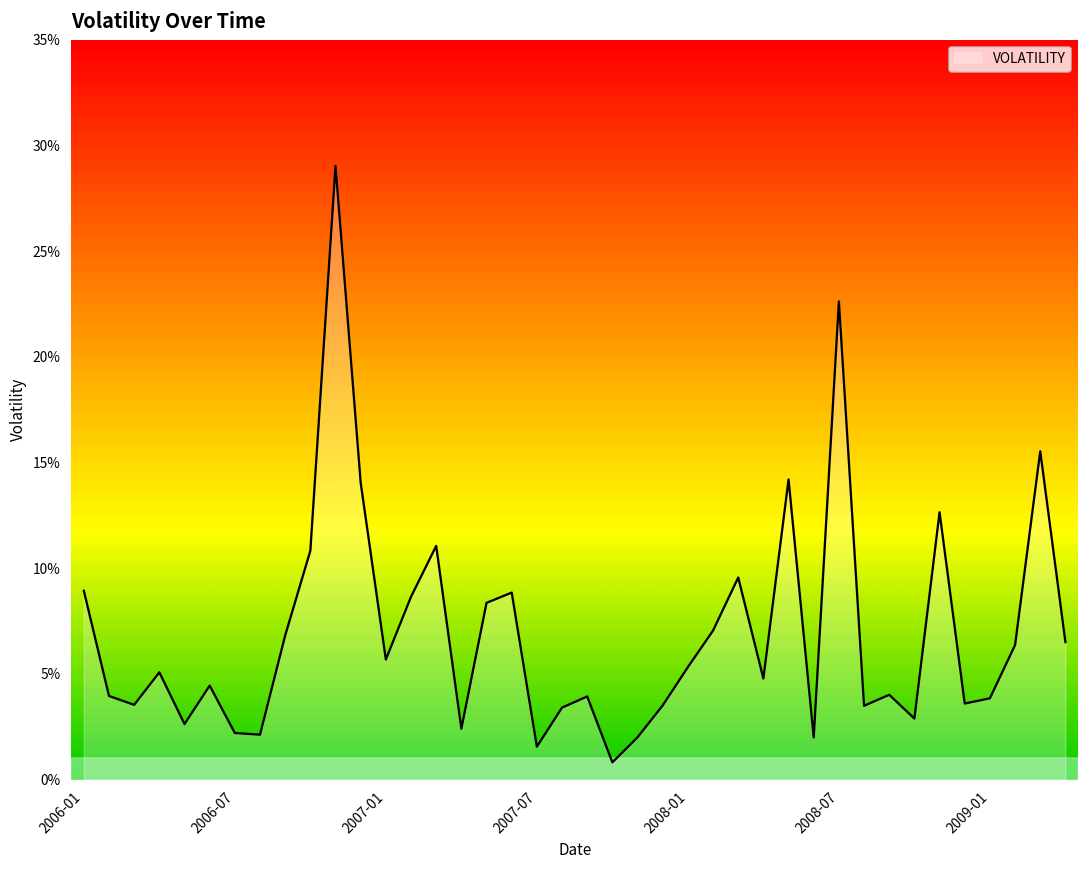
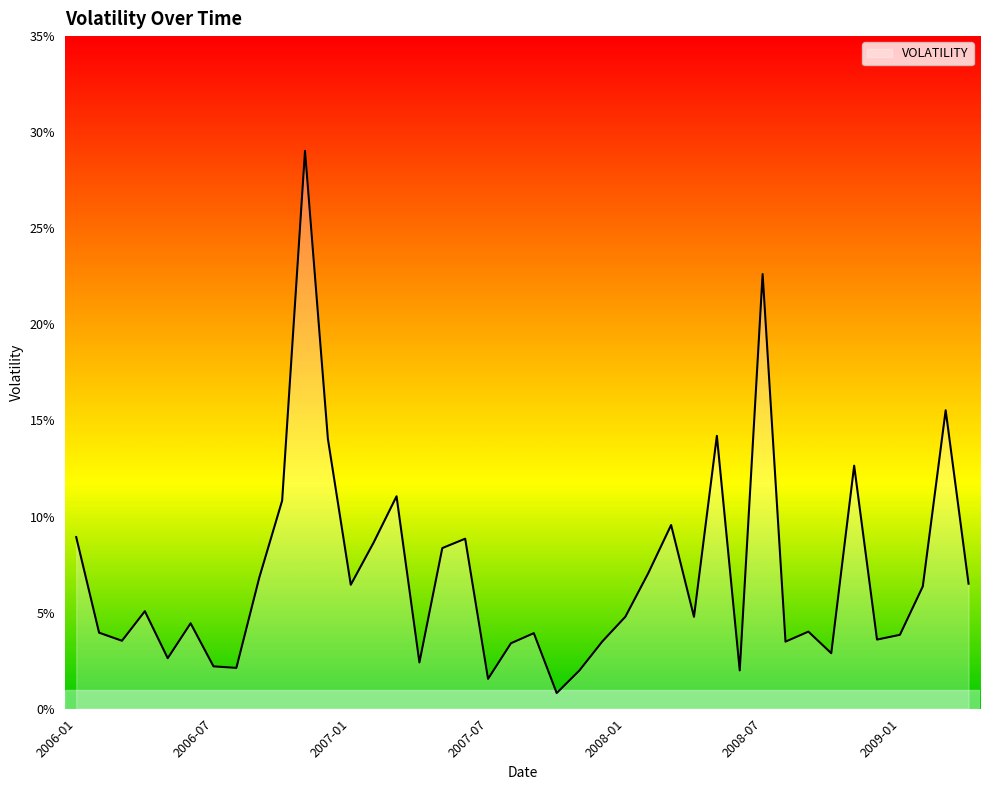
2007-01: 5.7% -> 6.4%
2008-01: 5.3% -> 4.8%
